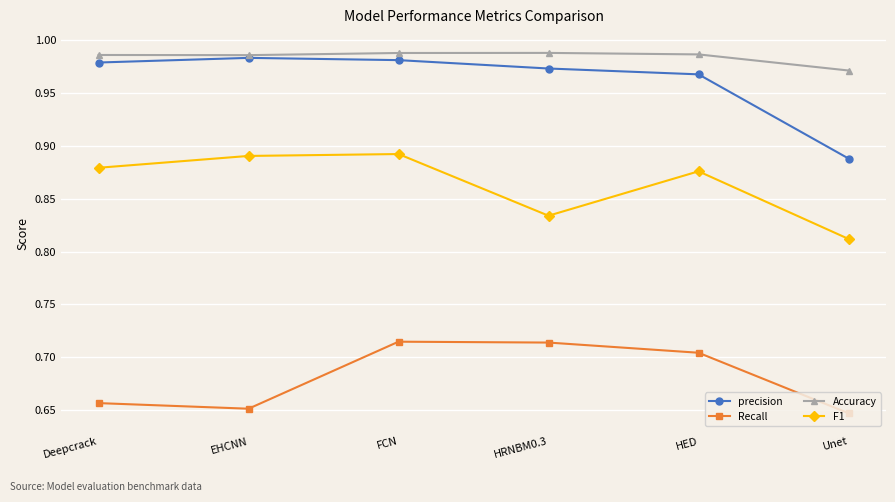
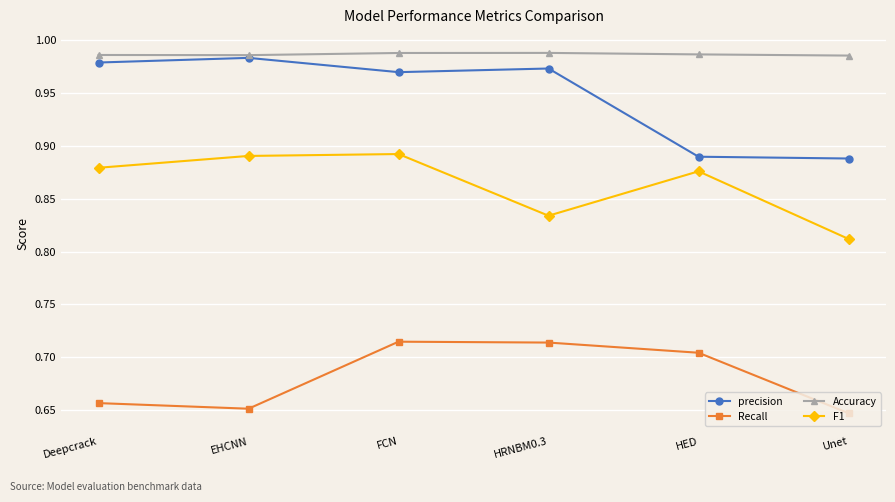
precision, FCN: 0.981 -> 0.970
precision, HED: 0.968 -> 0.890
Accuracy, Unet: 0.971 -> 0.985
